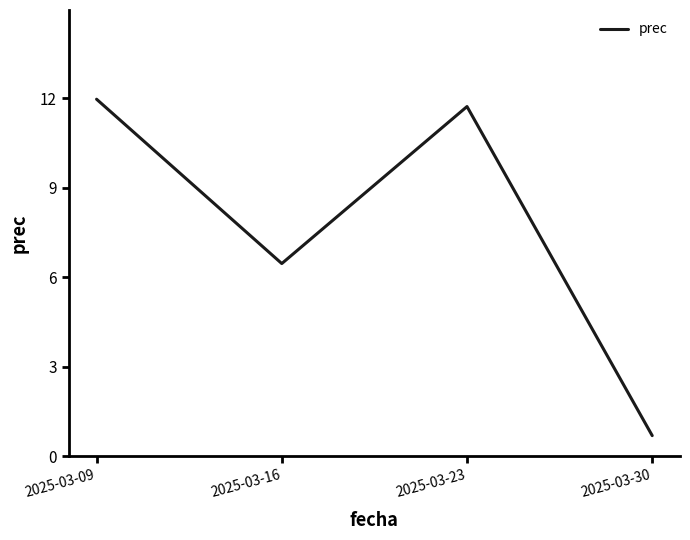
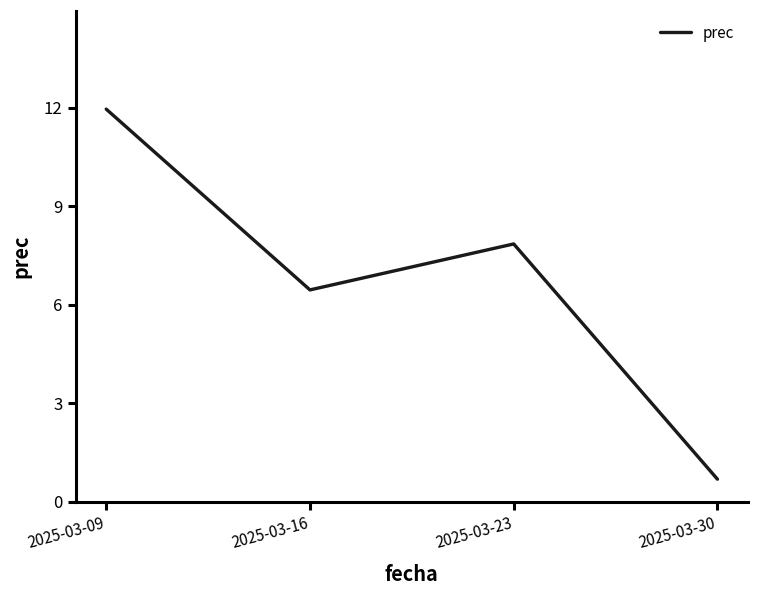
2025-03-23: 11.7 -> 7.9
